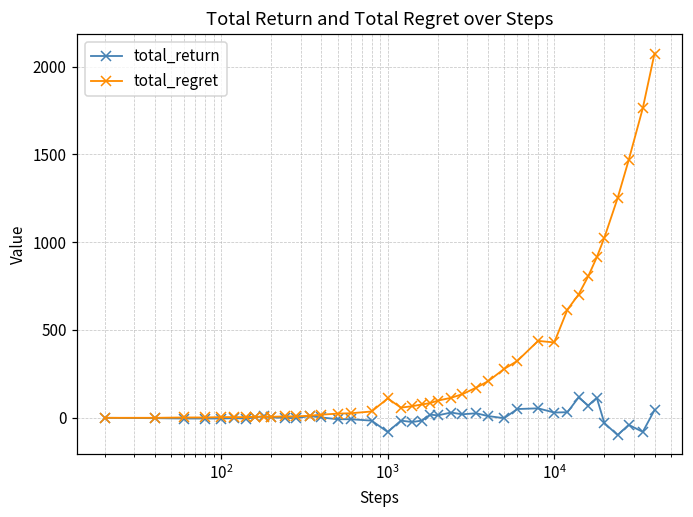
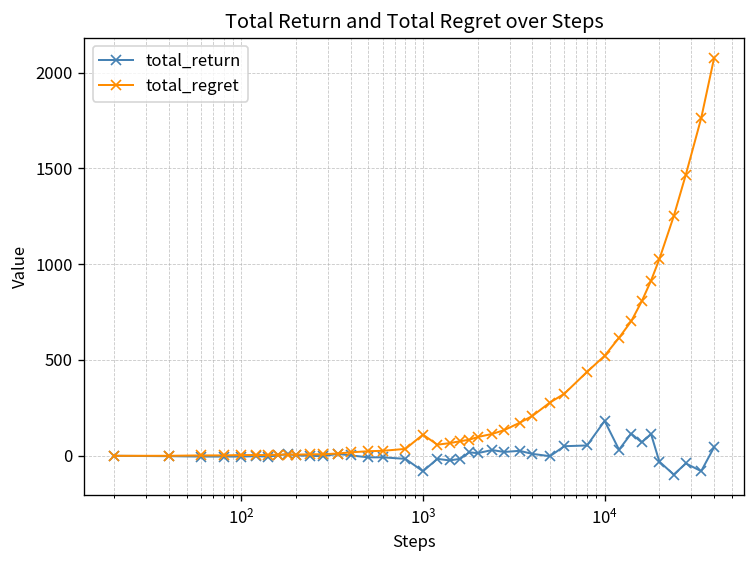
total_return, 10^4: 30 -> 180
total_regret, 10^4: 430 -> 520
